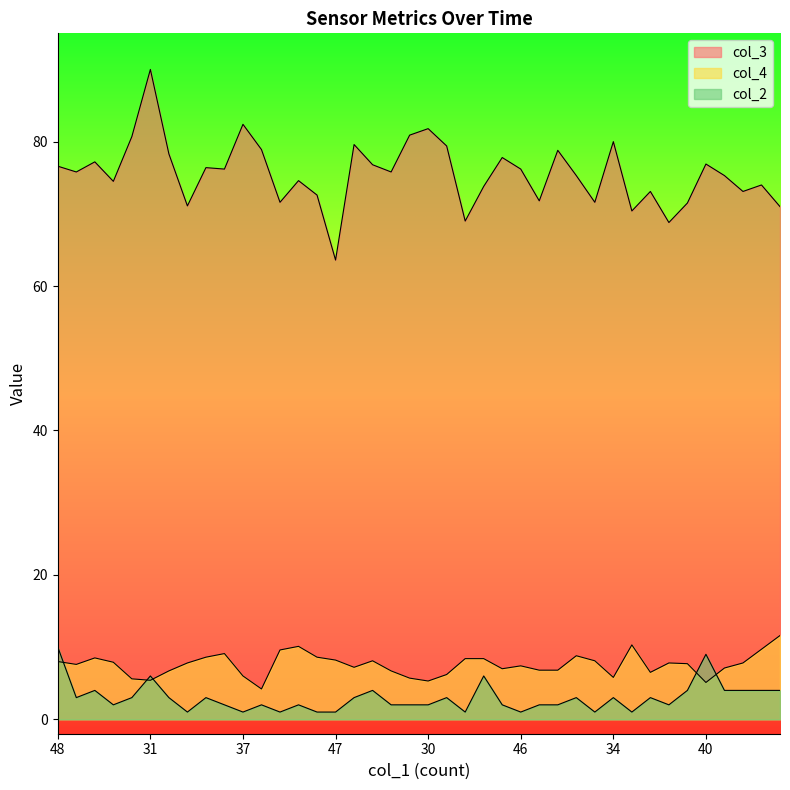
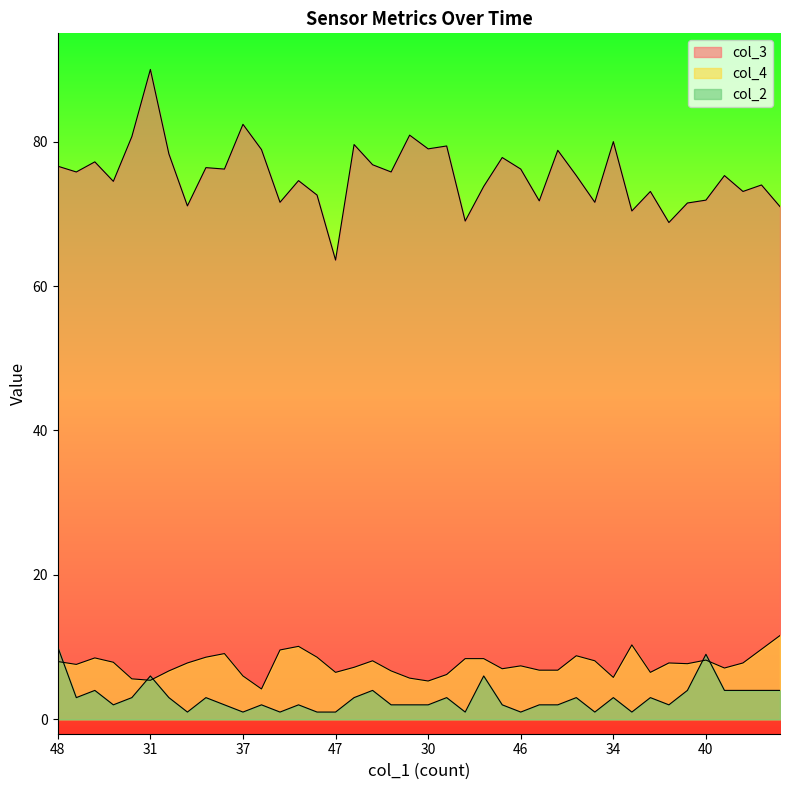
col_4, 47: 8 -> 7
col_3, 30: 82 -> 79
col_3, 40: 77 -> 72
col_4, 40: 5 -> 8
